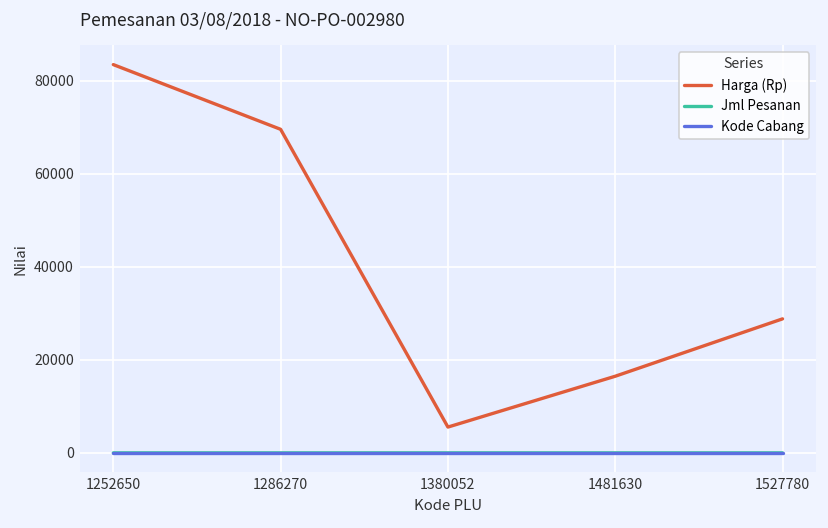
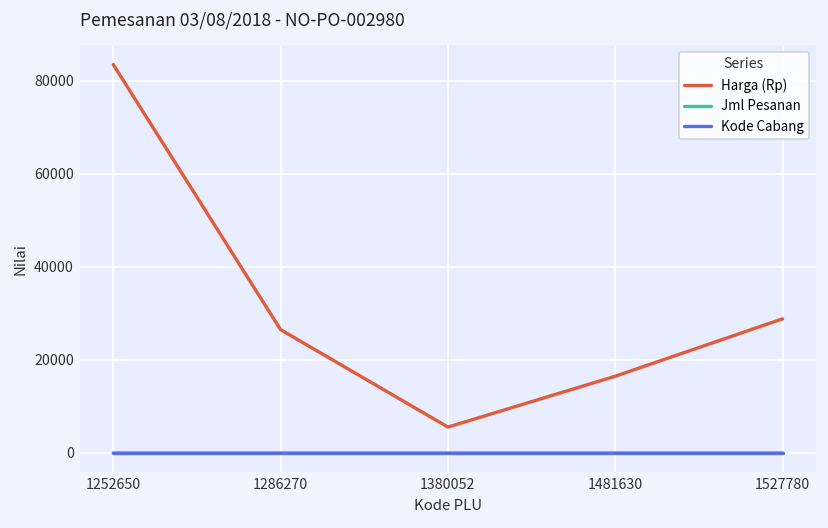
Harga (Rp), 1286270: 70000 -> 27000
